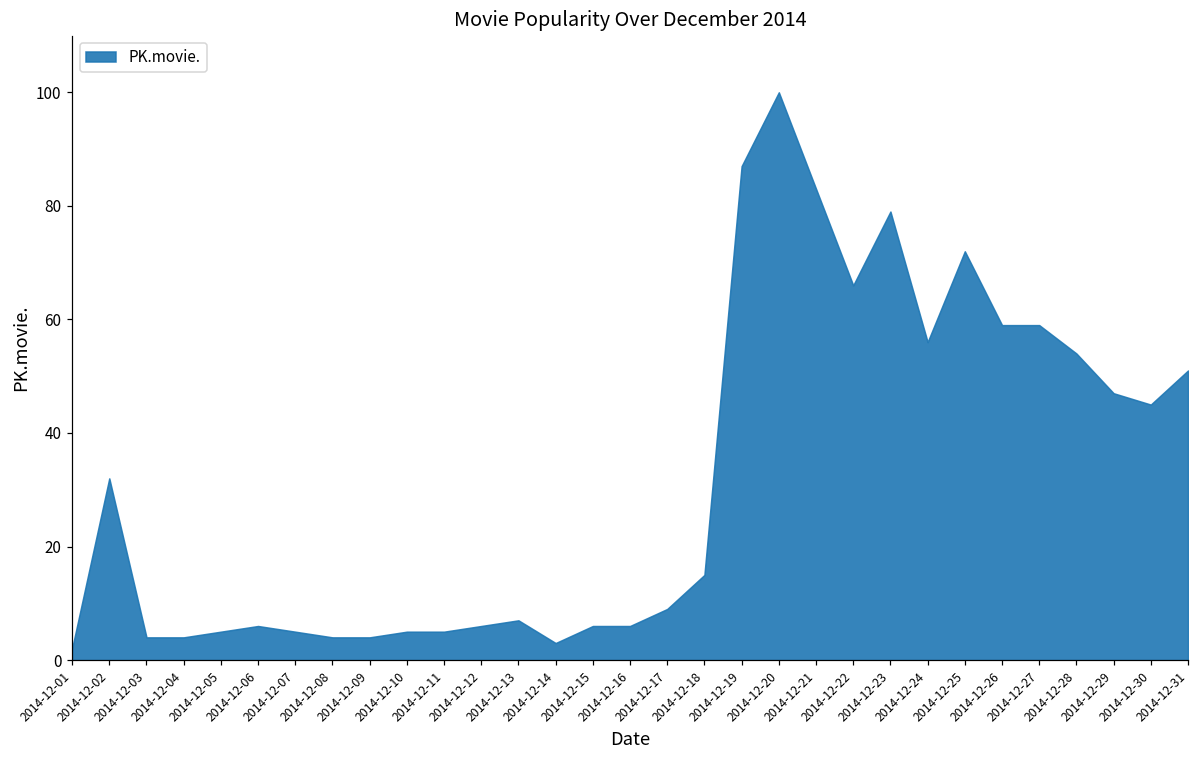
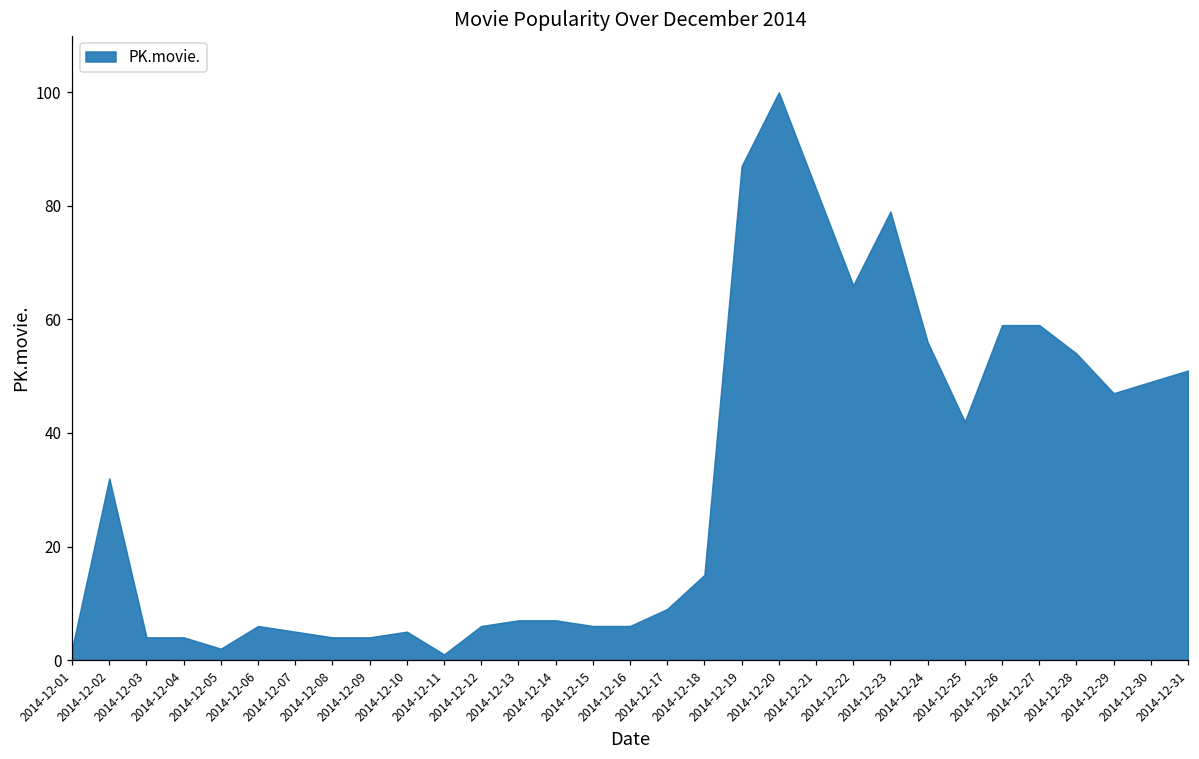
2014-12-05: 5 -> 2
2014-12-11: 5 -> 1
2014-12-14: 3 -> 7
2014-12-25: 72 -> 42
2014-12-30: 45 -> 49
